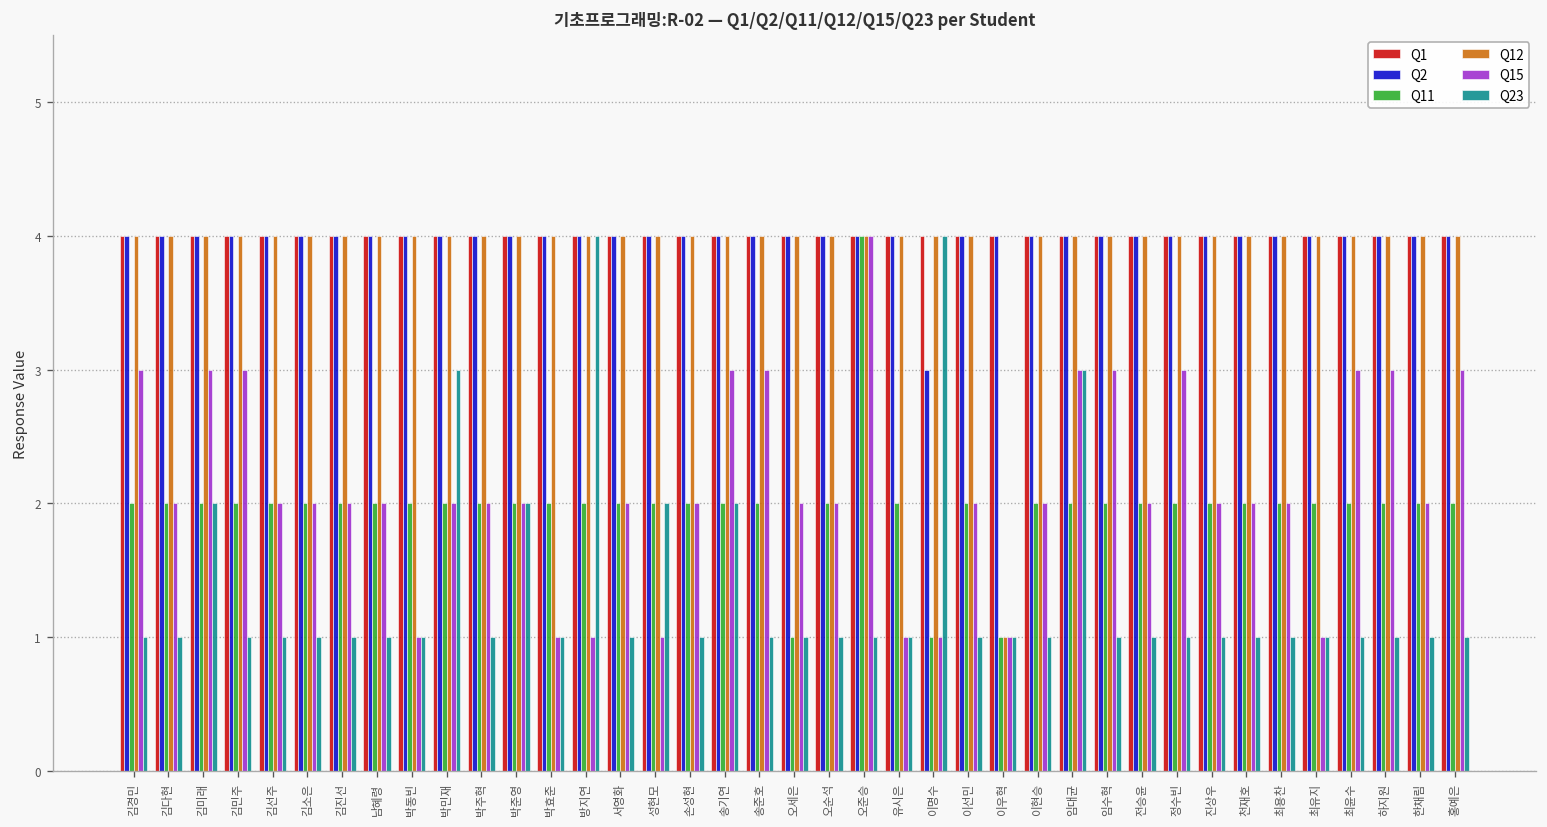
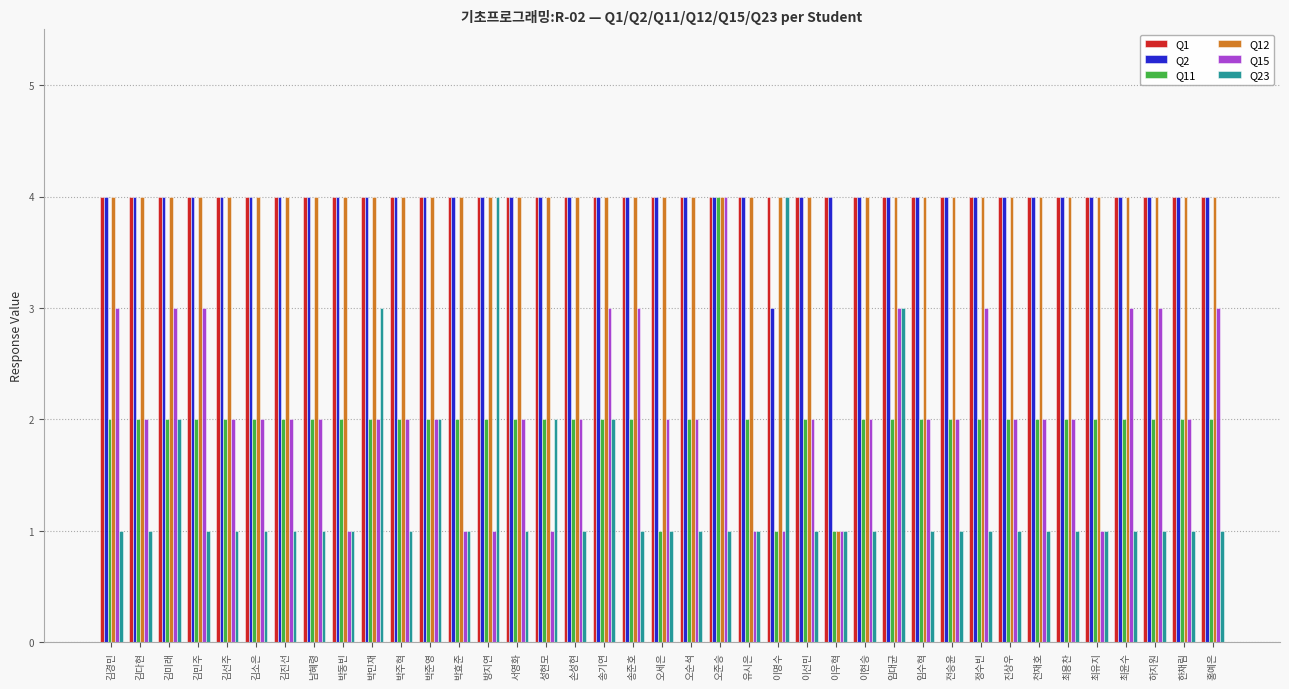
Q15, 임수혁: 3 -> 2
